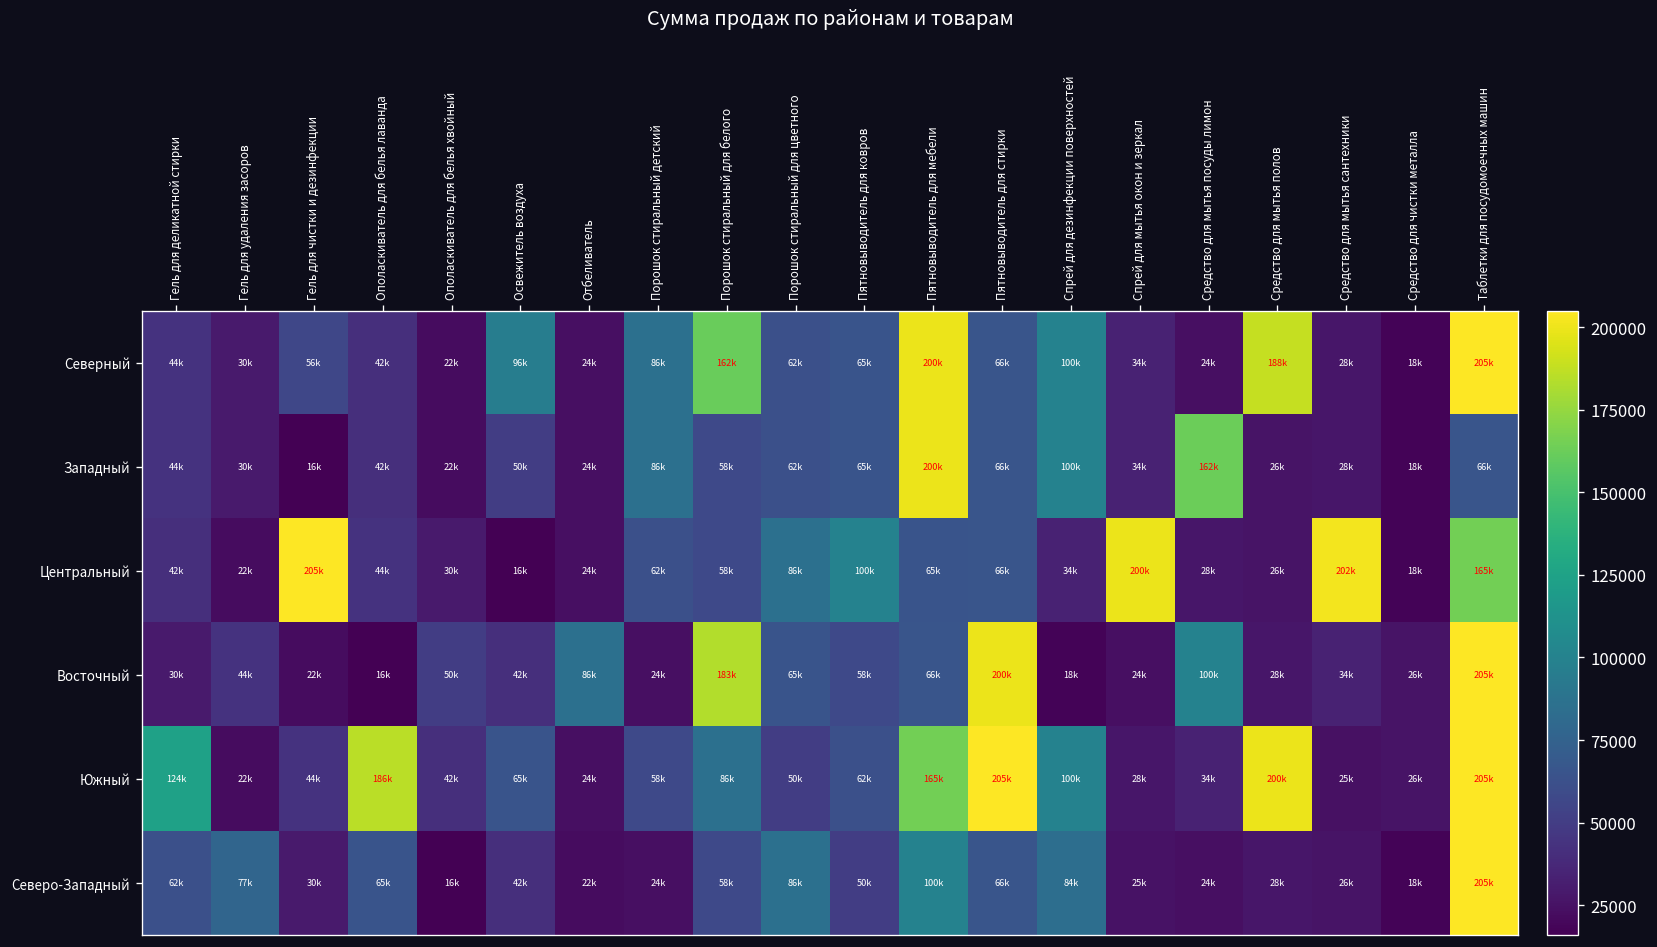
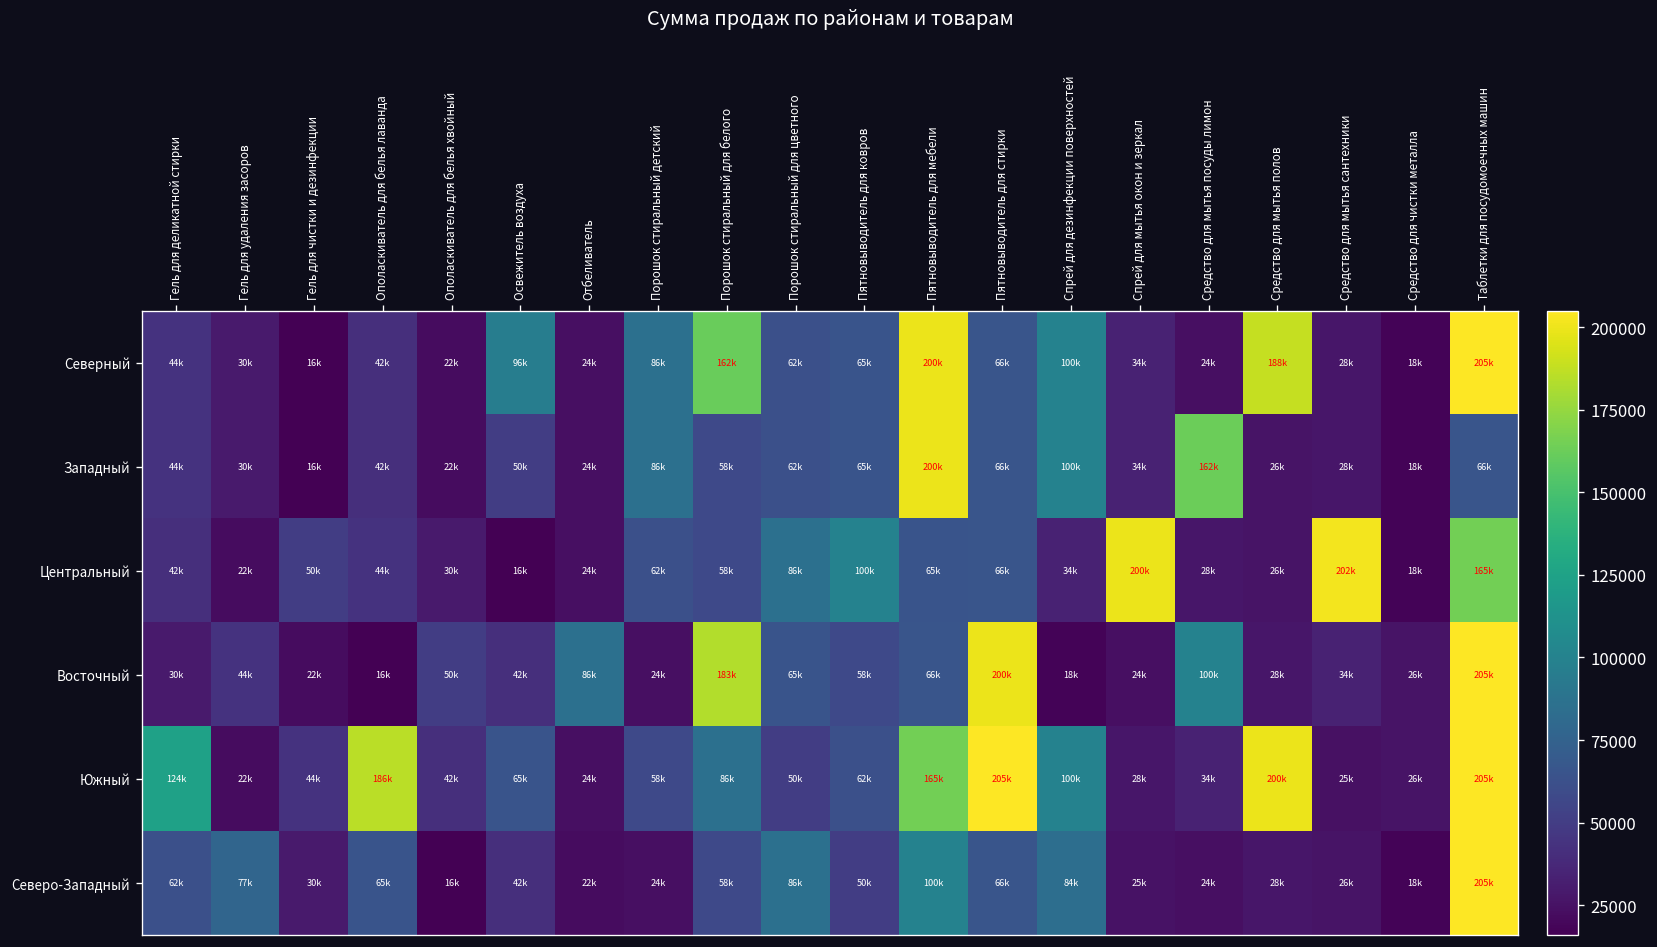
Северный, Гель для чистки и дезинфекции: 56k -> 16k
Центральный, Гель для чистки и дезинфекции: 205k -> 50k
